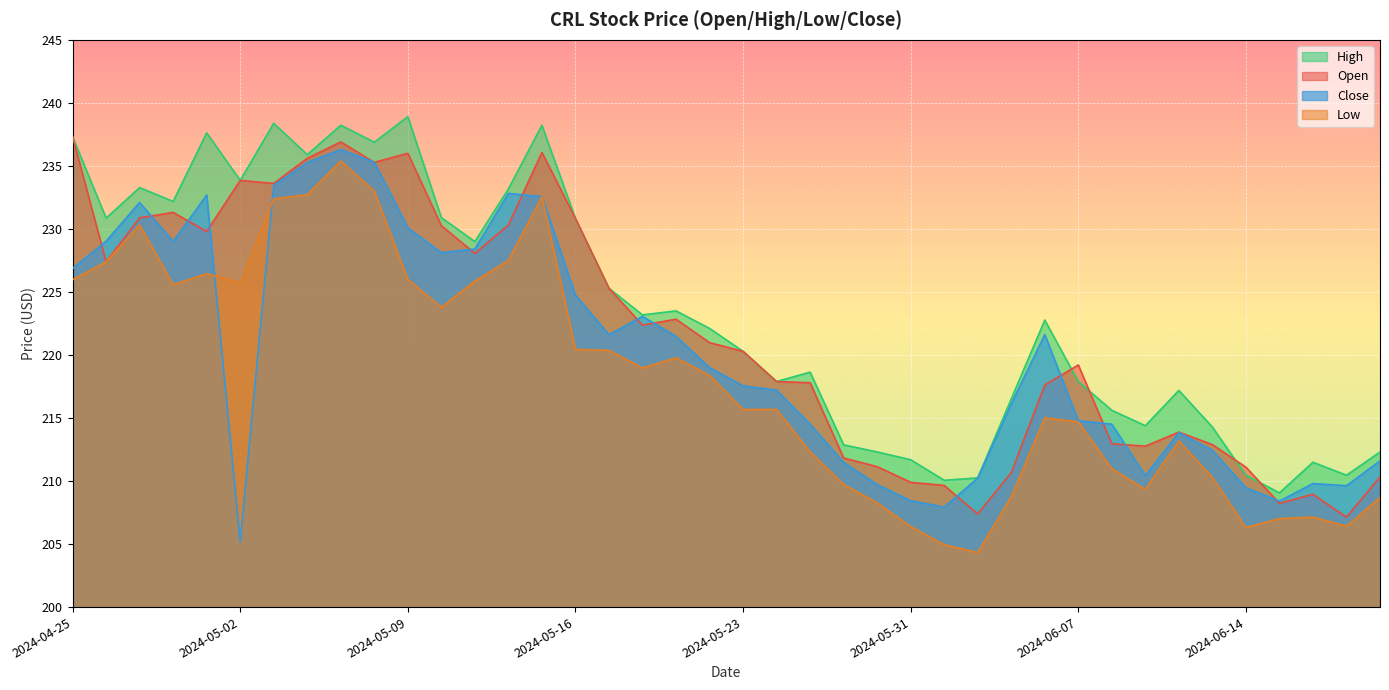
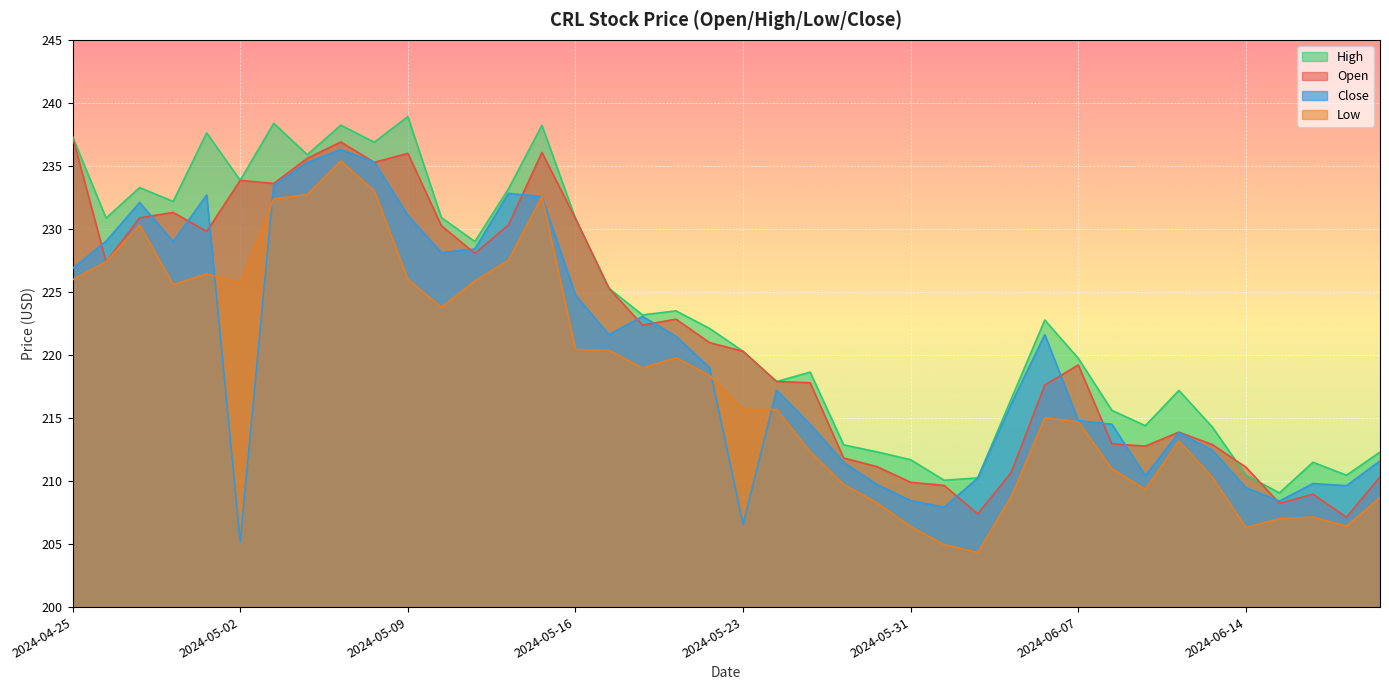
Close, 2024-05-09: 230.1 -> 231.1
Close, 2024-05-23: 217.6 -> 206.6
High, 2024-06-07: 217.9 -> 219.7
